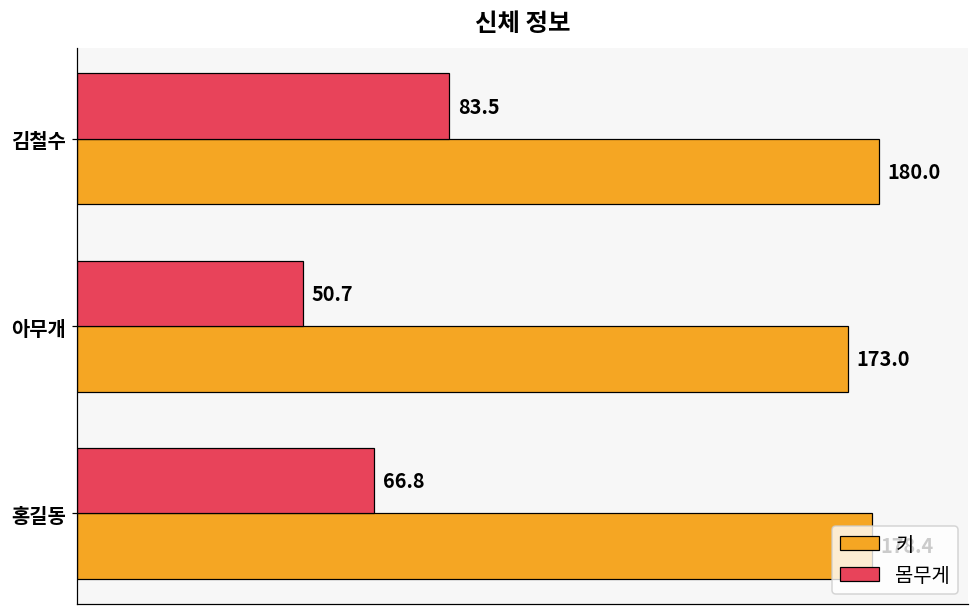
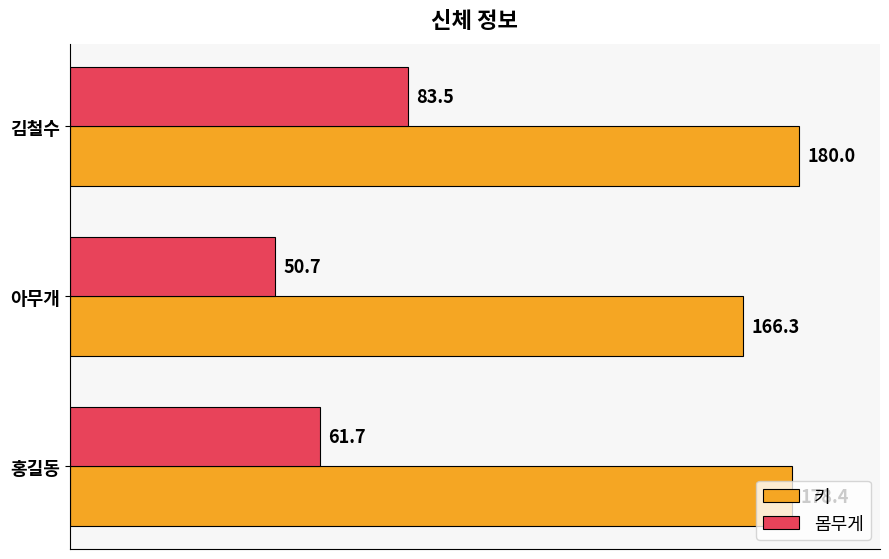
키, 아무개: 173.0 -> 166.3
몸무게, 홍길동: 66.8 -> 61.7
